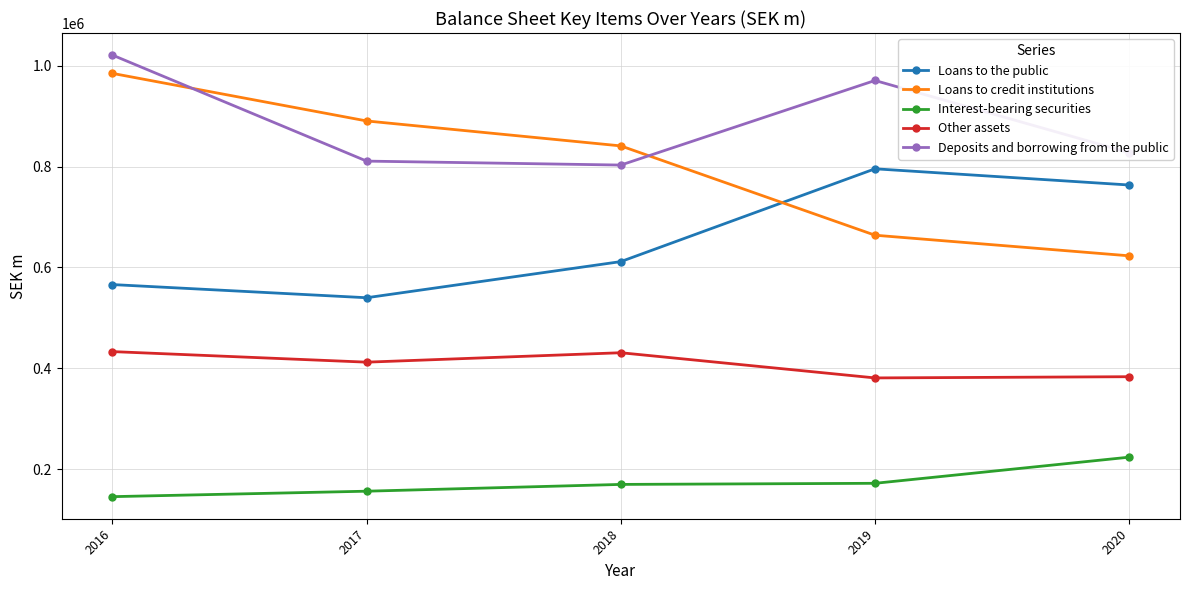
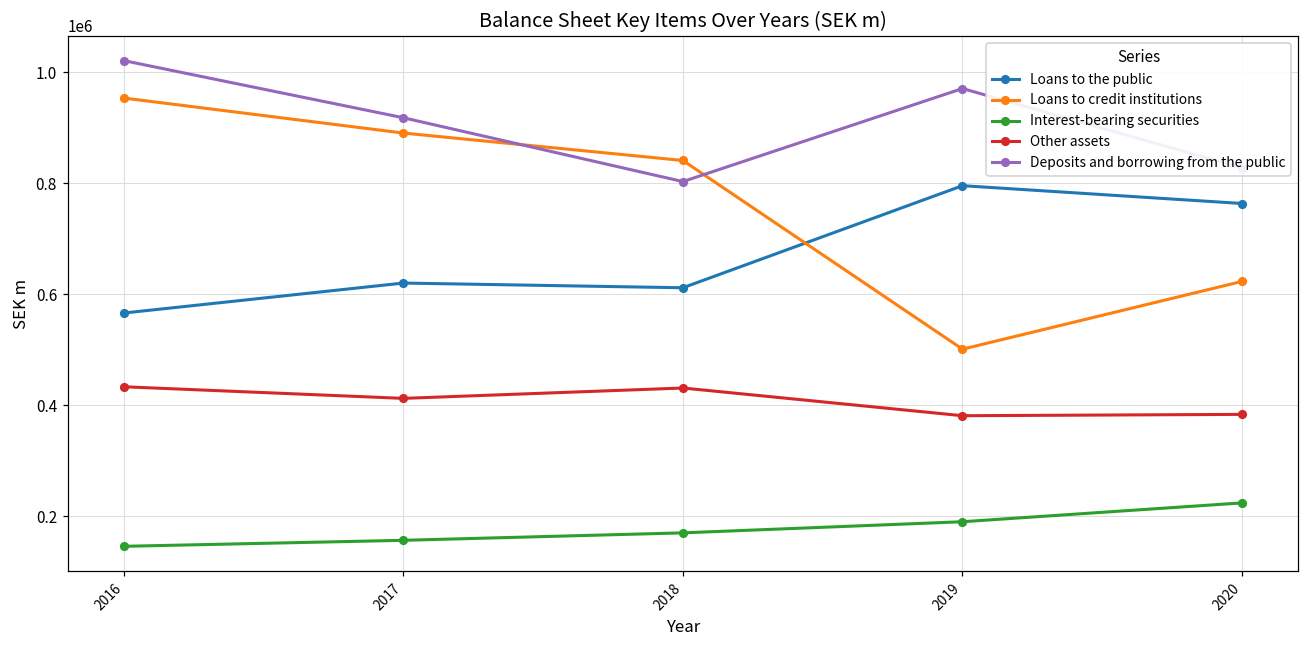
Loans to credit institutions, 2016: 980000 -> 950000
Loans to the public, 2017: 540000 -> 620000
Deposits and borrowing from the public, 2017: 810000 -> 920000
Loans to credit institutions, 2019: 660000 -> 500000
Interest-bearing securities, 2019: 170000 -> 190000
